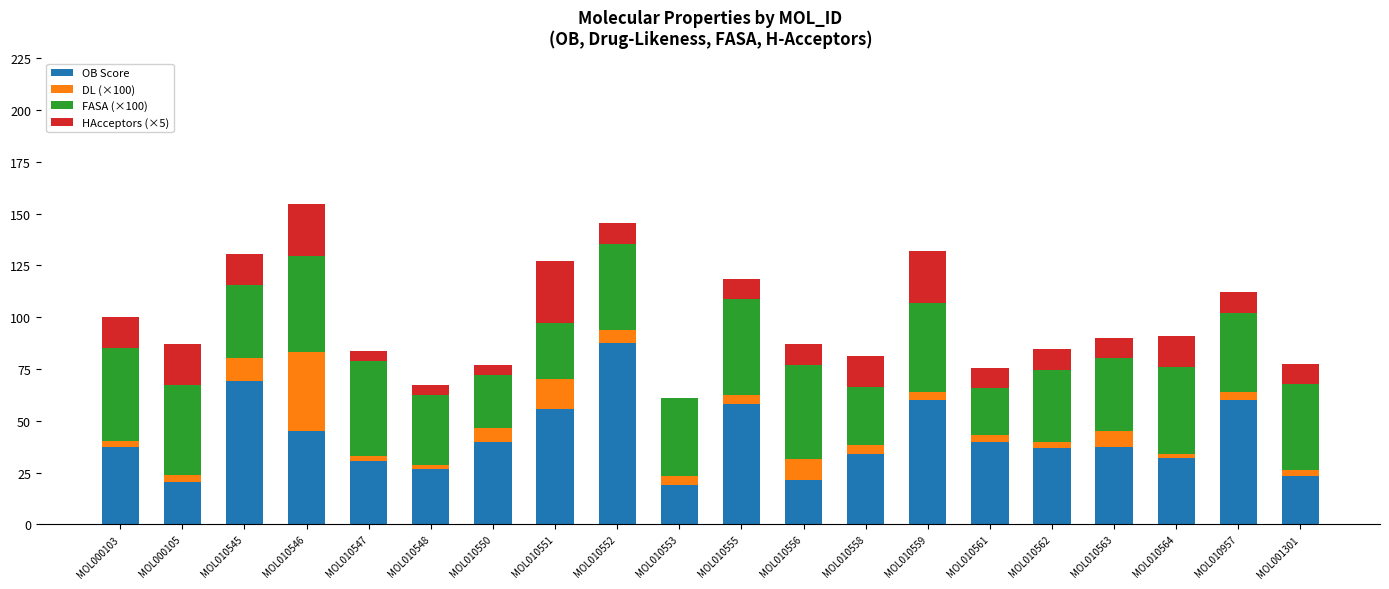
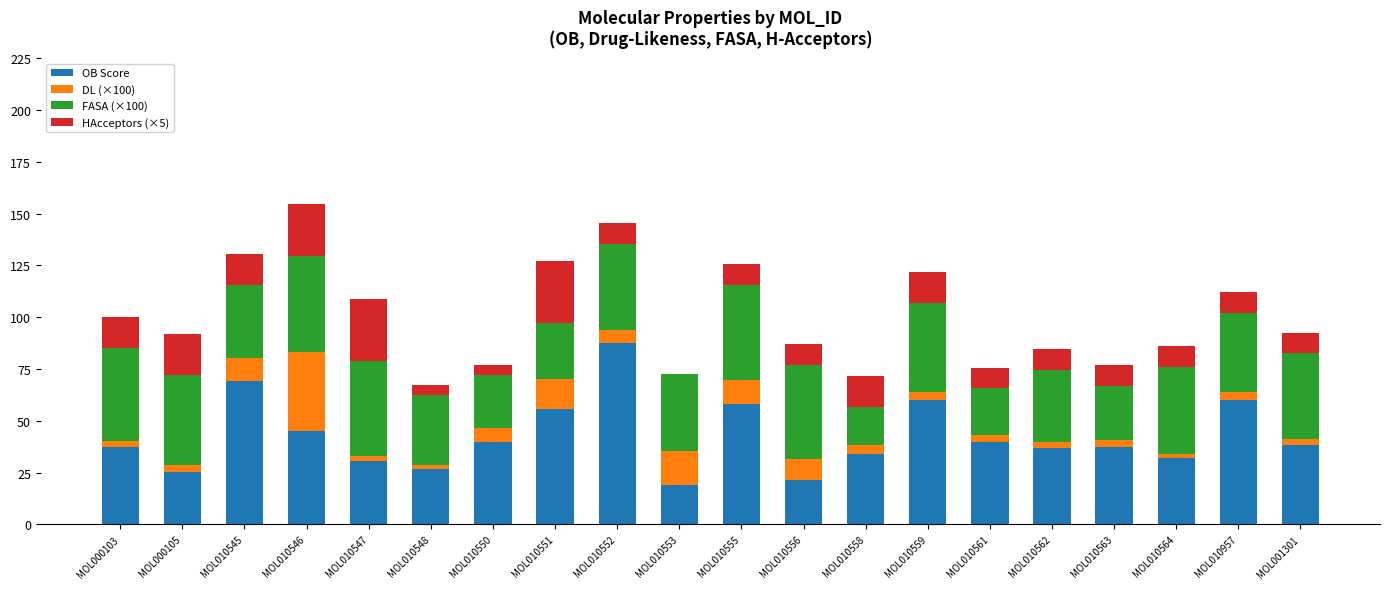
OB Score, MOL000105: 20 -> 25
HAcceptors (×5), MOL010547: 5 -> 30
DL (×100), MOL010553: 5 -> 16
DL (×100), MOL010555: 5 -> 12
FASA (×100), MOL010558: 28 -> 18
HAcceptors (×5), MOL010559: 25 -> 15
DL (×100), MOL010563: 8 -> 4
FASA (×100), MOL010563: 35 -> 26
HAcceptors (×5), MOL010564: 15 -> 10
OB Score, MOL001301: 23 -> 38
